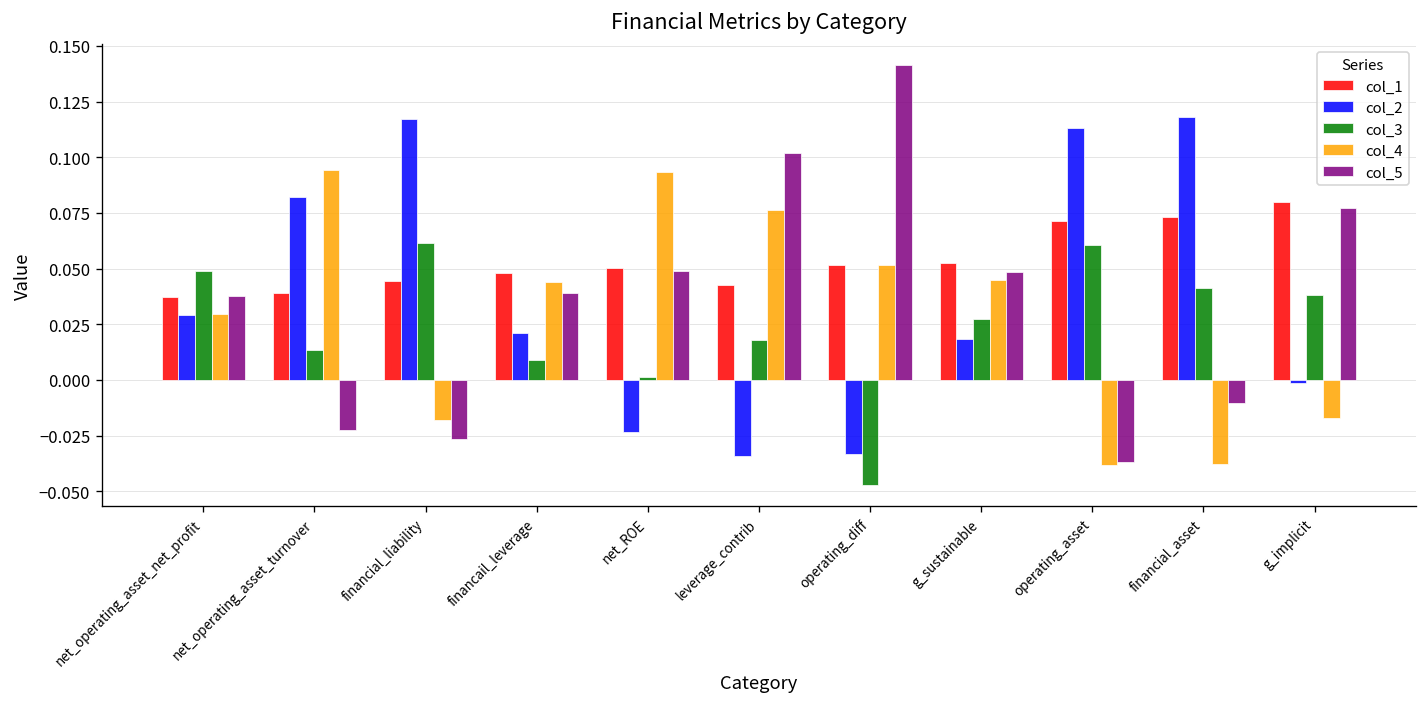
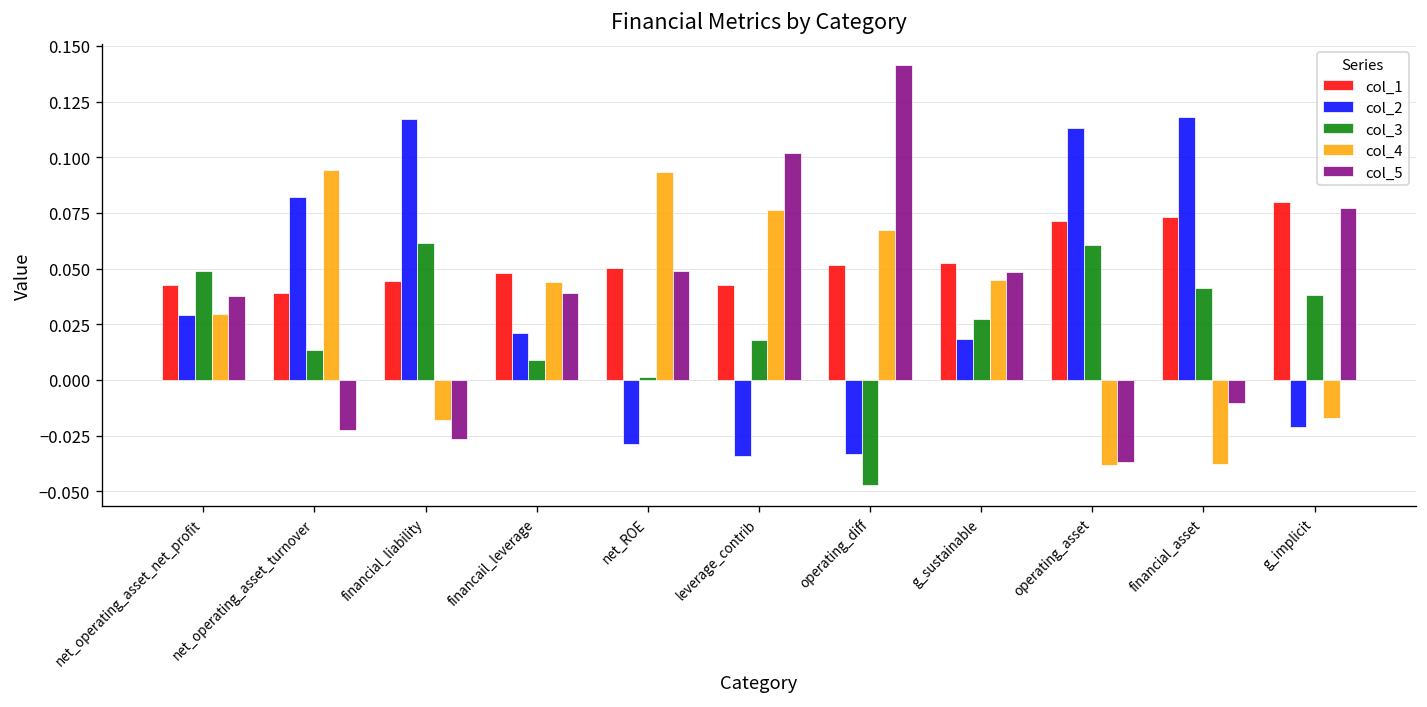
col_1, net_operating_asset_net_profit: 0.037 -> 0.043
col_2, net_ROE: -0.024 -> -0.029
col_4, operating_diff: 0.052 -> 0.067
col_2, g_implicit: -0.002 -> -0.021
